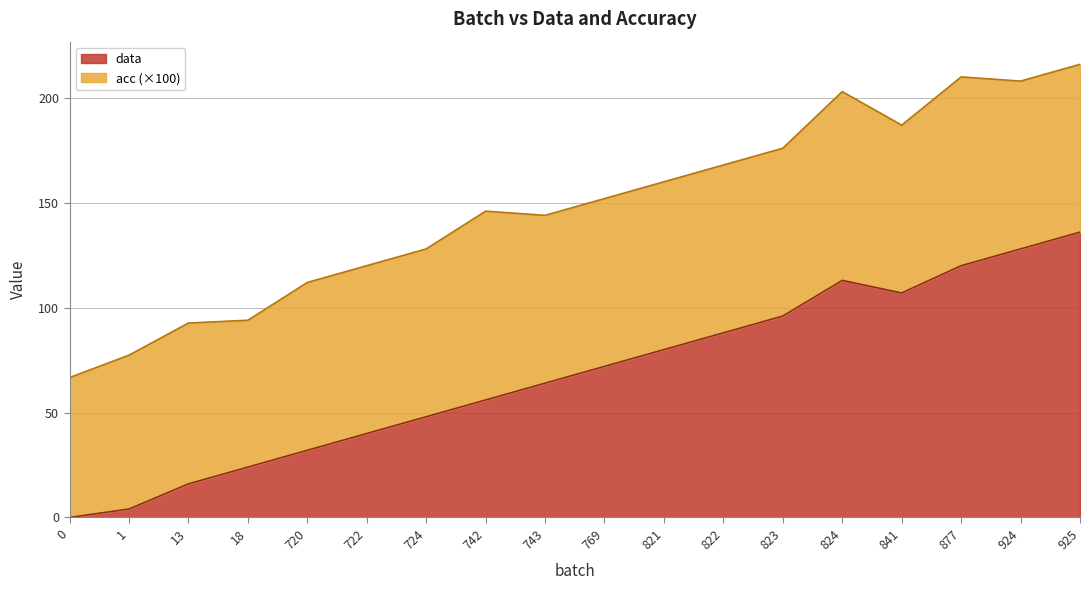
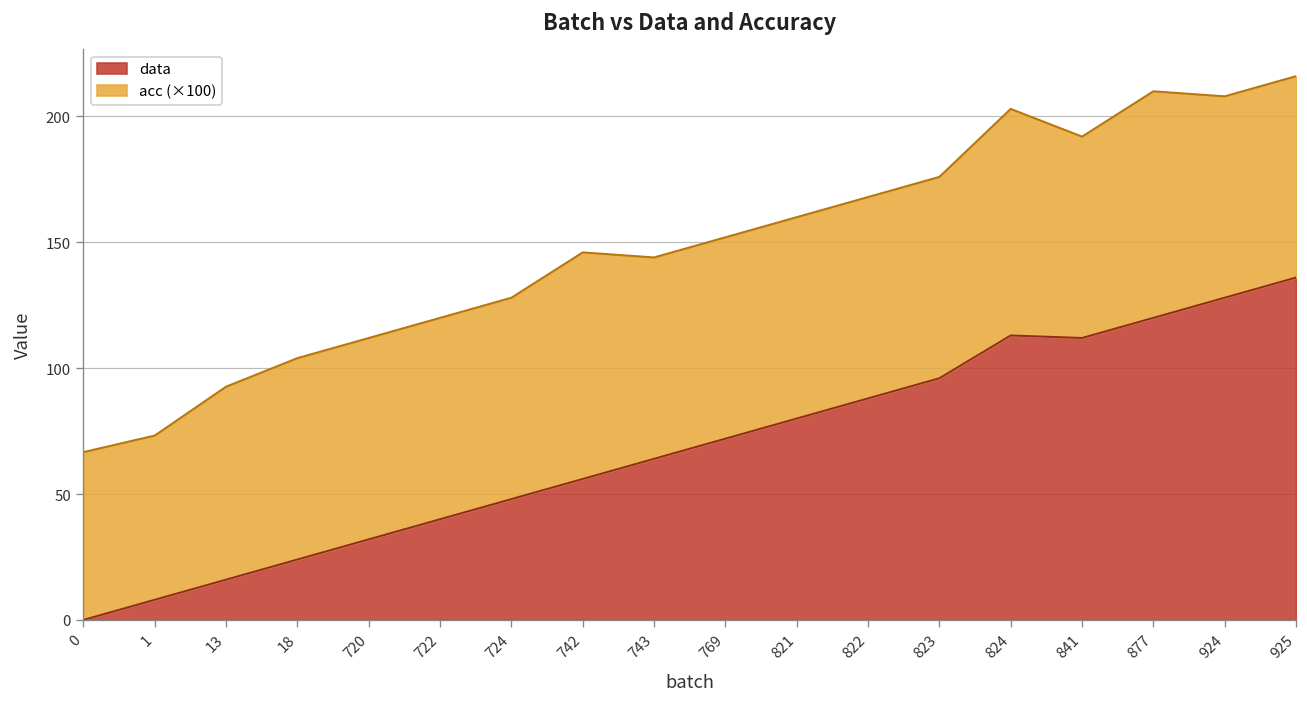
data, 1: 4 -> 8
acc (×100), 1: 73 -> 65
acc (×100), 18: 70 -> 80
data, 841: 107 -> 112
